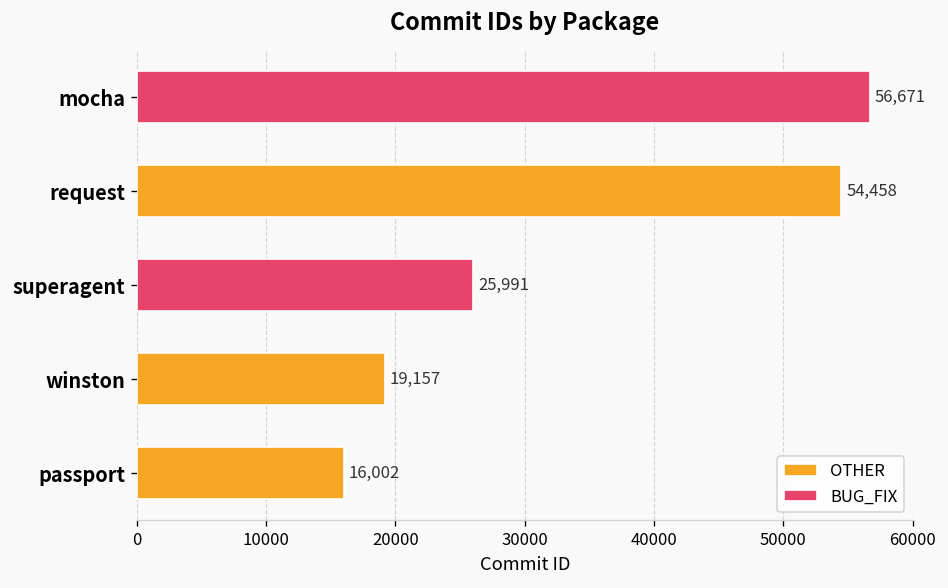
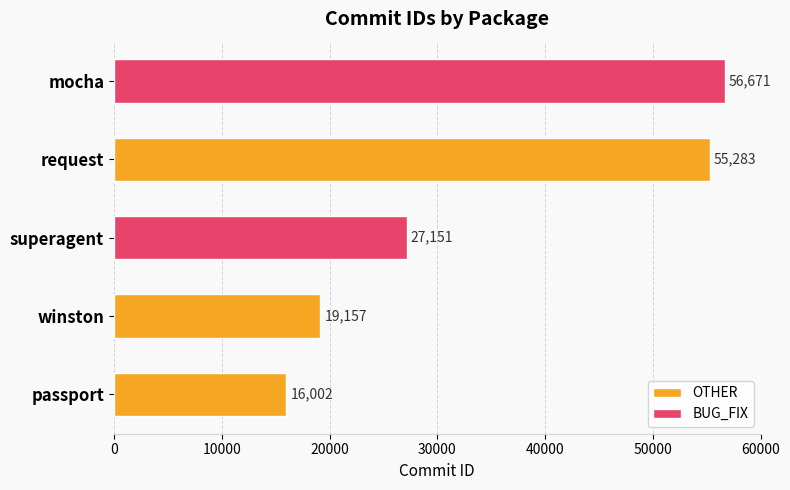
OTHER, request: 54,458 -> 55,283
BUG_FIX, superagent: 25,991 -> 27,151
